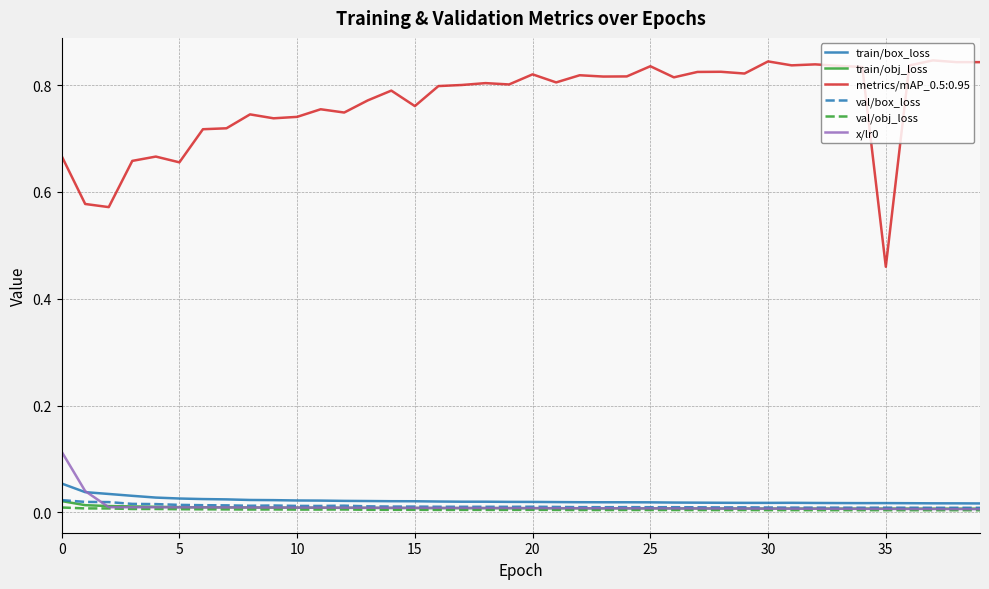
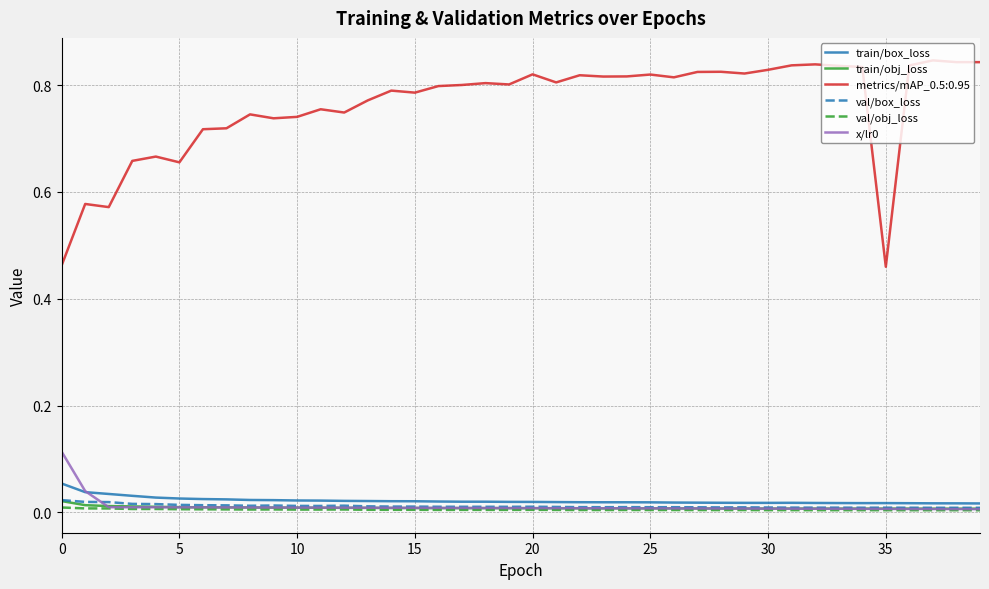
metrics/mAP_0.5:0.95, 0: 0.67 -> 0.46
metrics/mAP_0.5:0.95, 15: 0.76 -> 0.79
metrics/mAP_0.5:0.95, 25: 0.84 -> 0.82
metrics/mAP_0.5:0.95, 30: 0.84 -> 0.83
